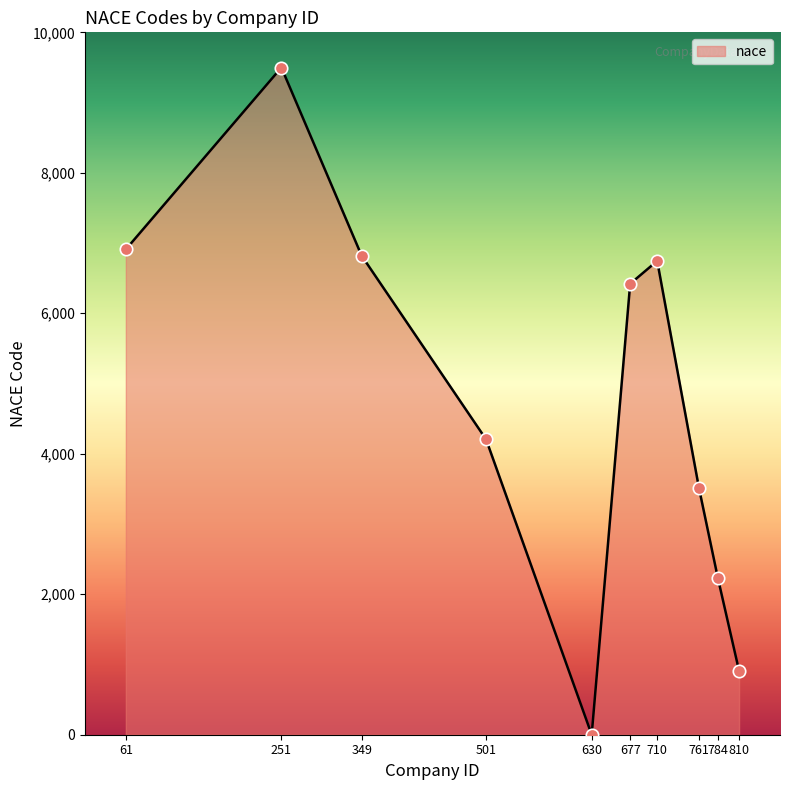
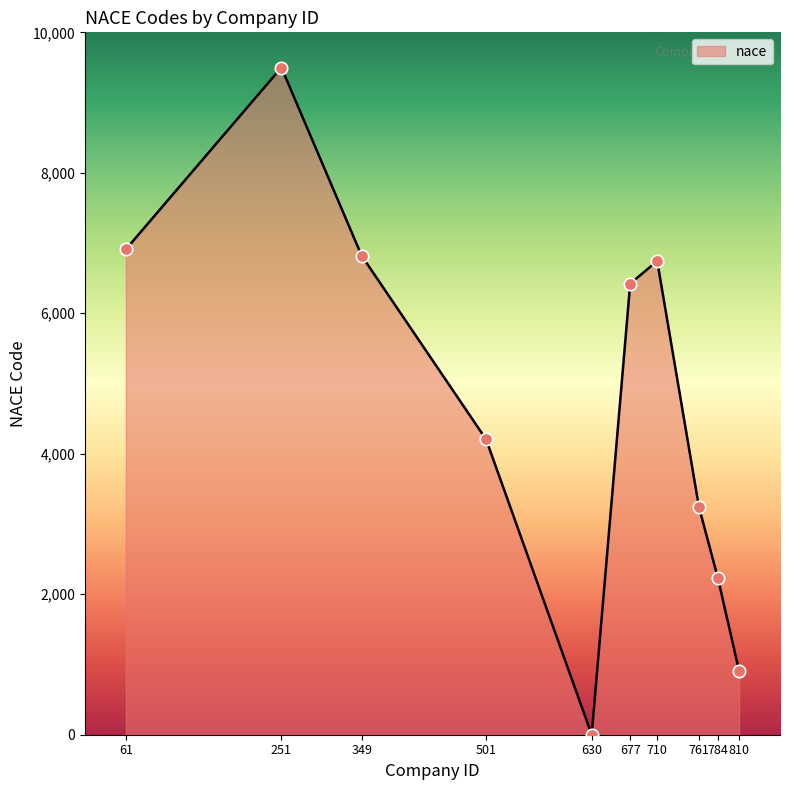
761: 3,500 -> 3,200
